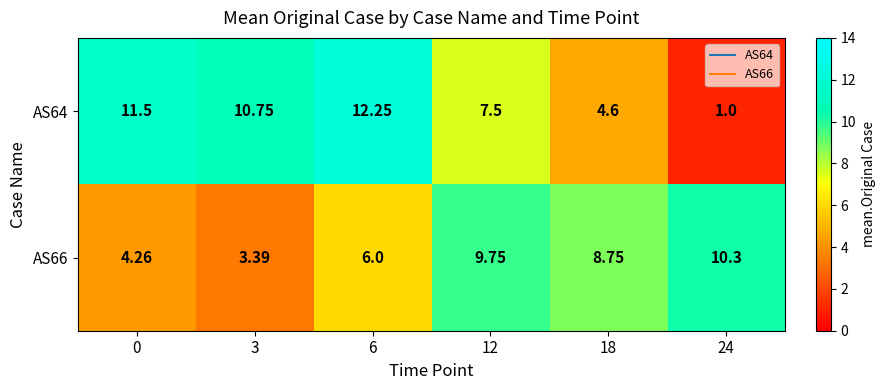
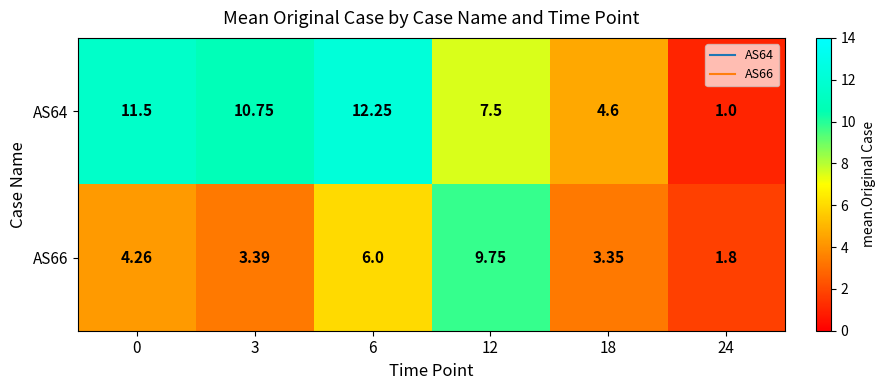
AS66, 18: 8.75 -> 3.35
AS66, 24: 10.3 -> 1.8
